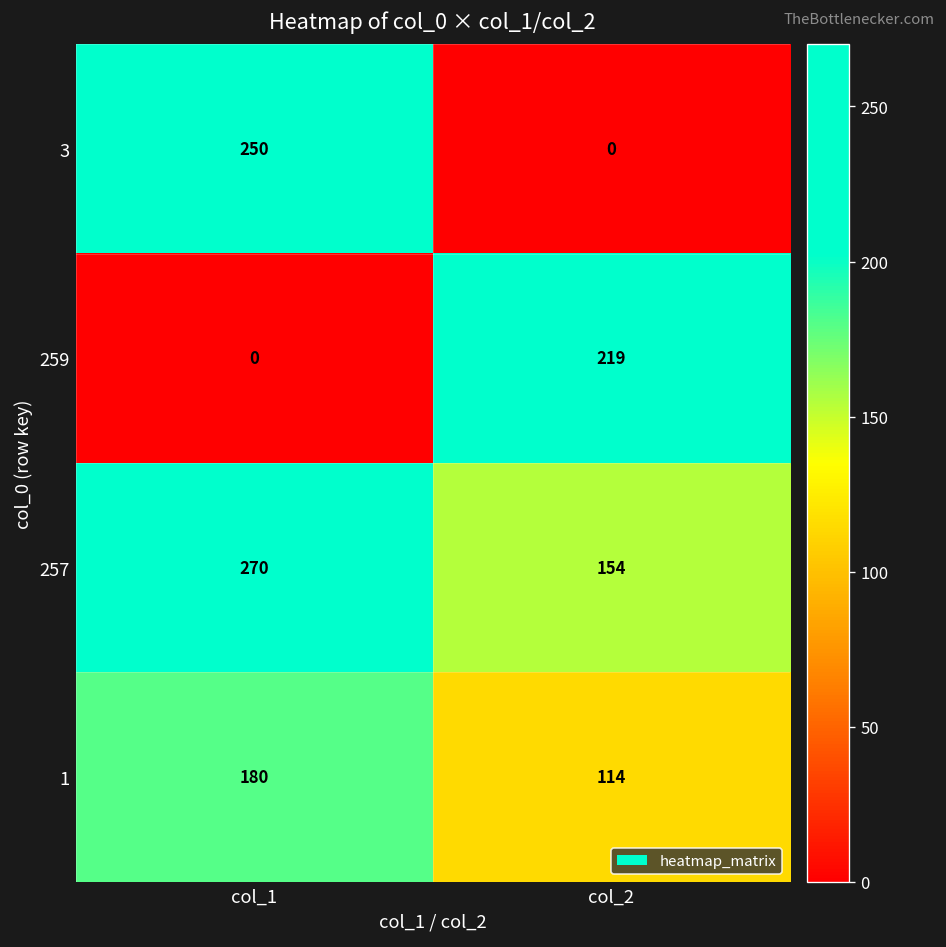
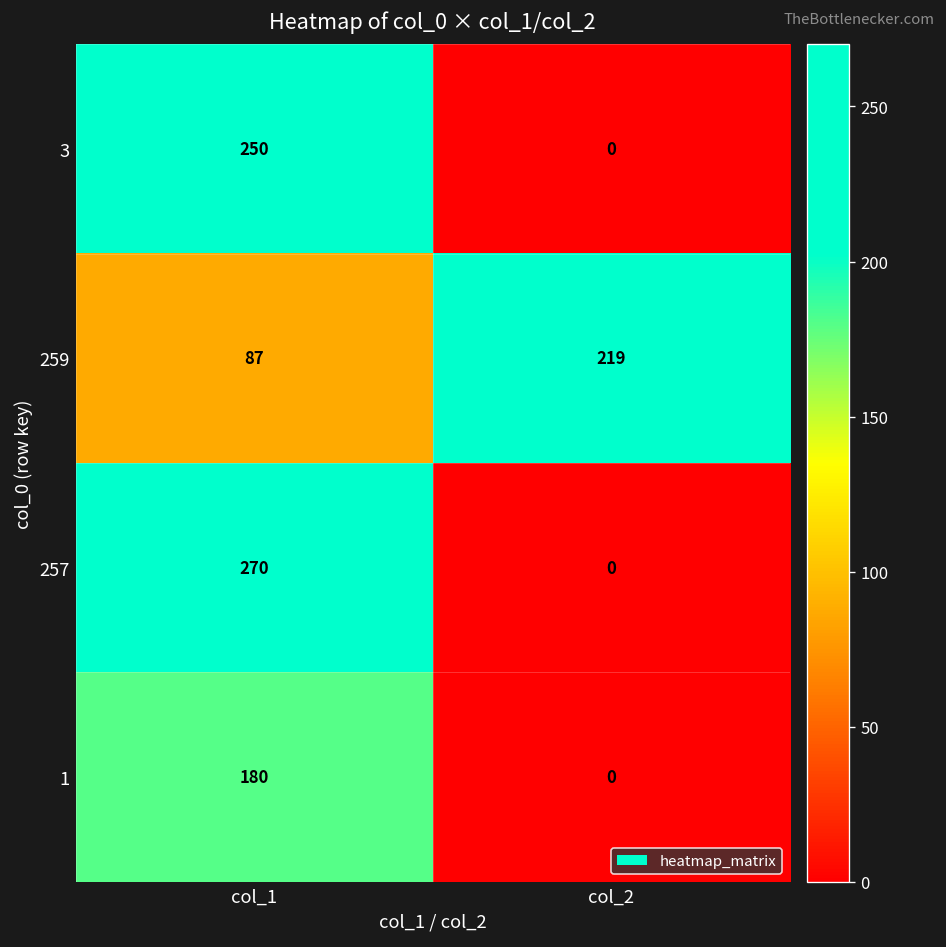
259, col_1: 0 -> 87
257, col_2: 154 -> 0
1, col_2: 114 -> 0
